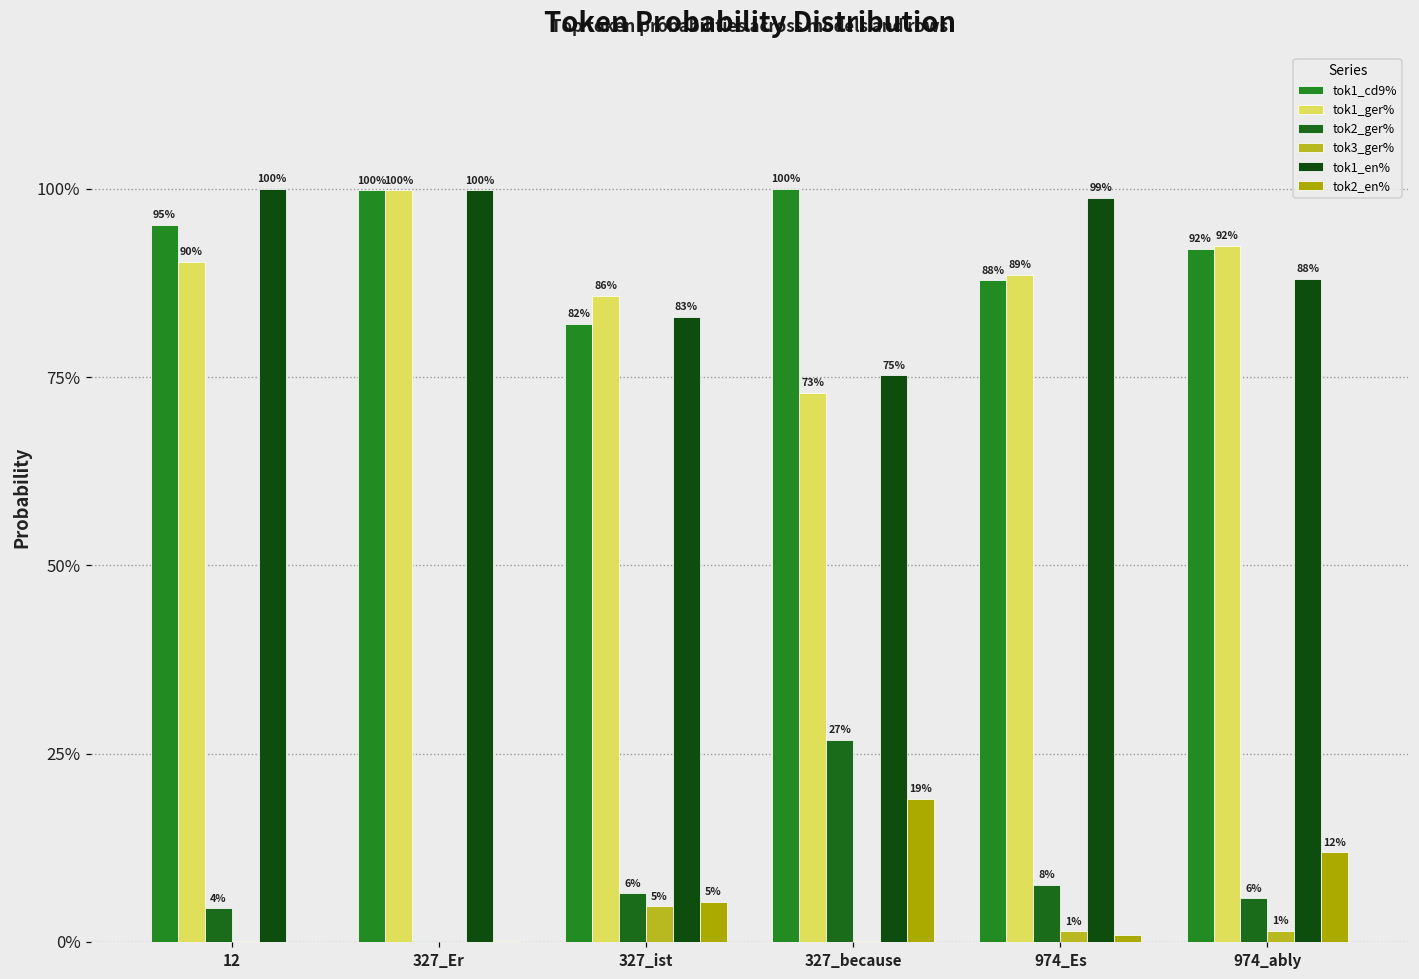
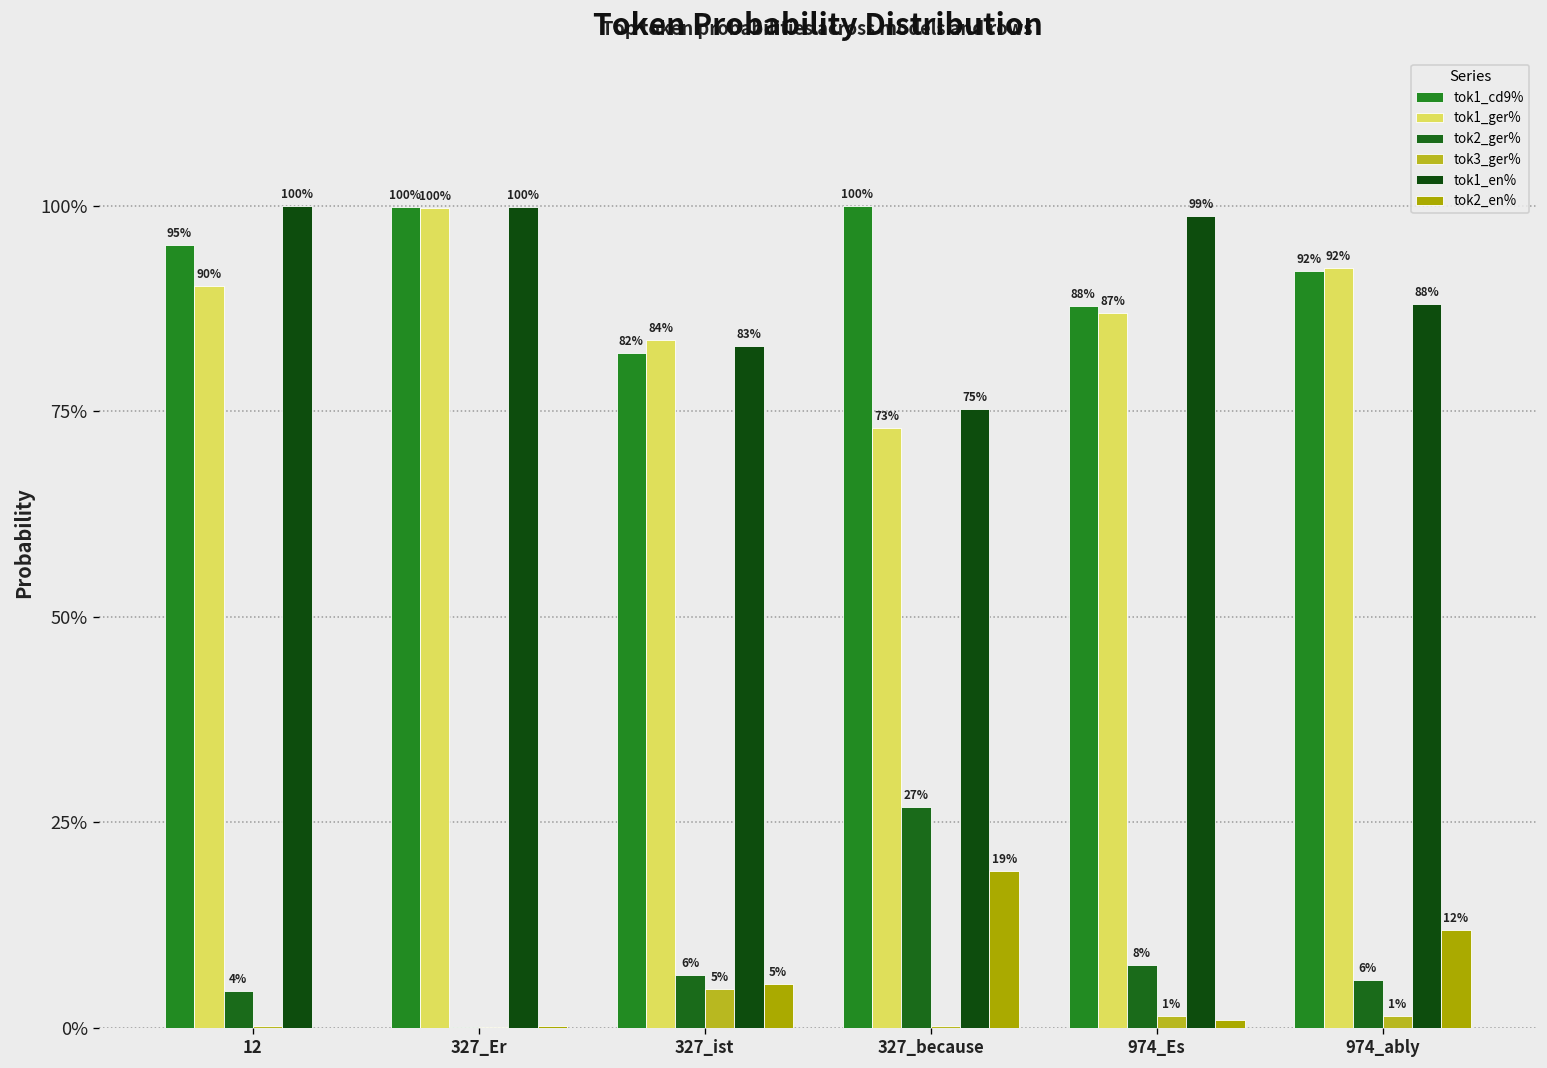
tok1_ger%, 327_ist: 86% -> 84%
tok1_ger%, 974_Es: 89% -> 87%
